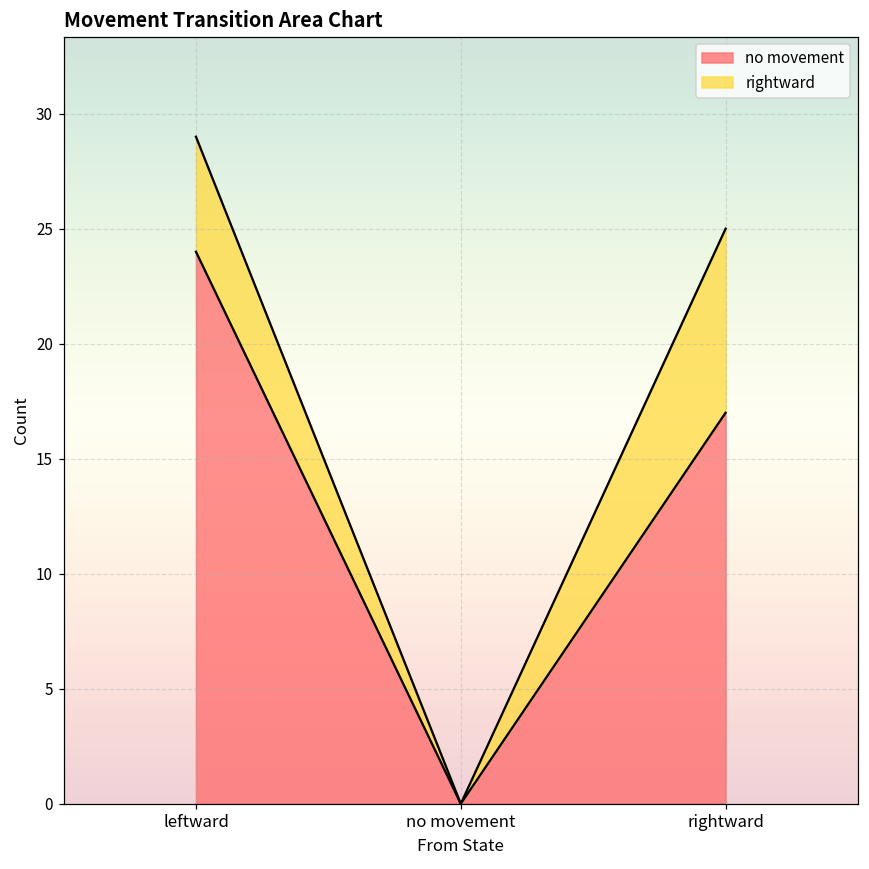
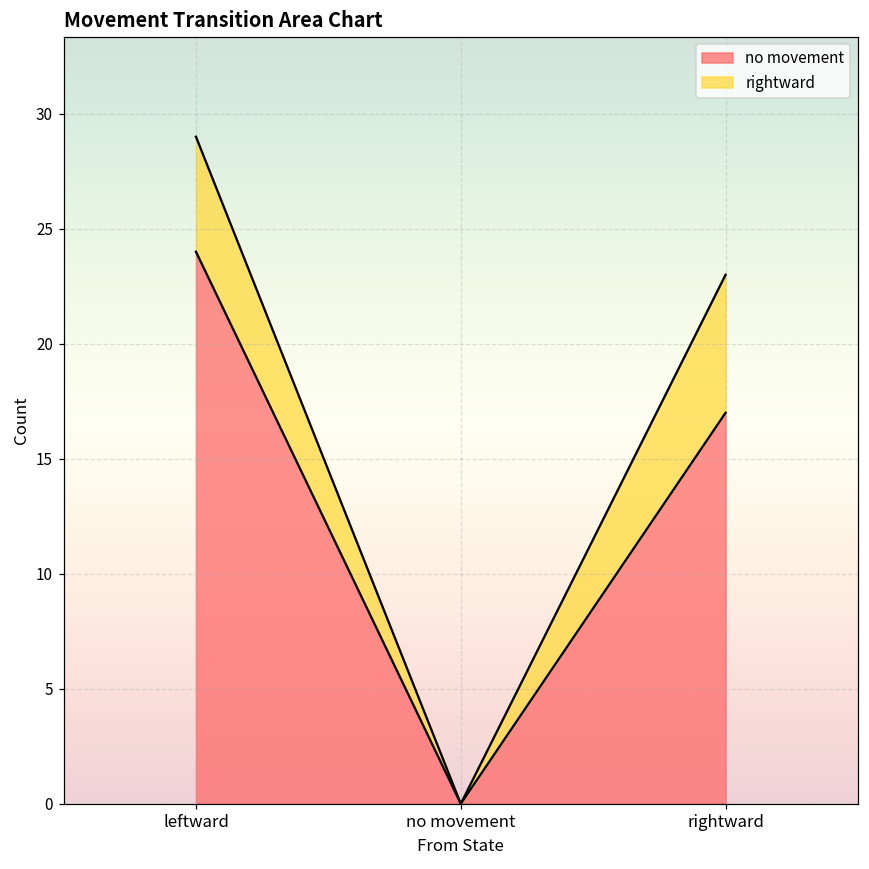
rightward, rightward: 8 -> 6
